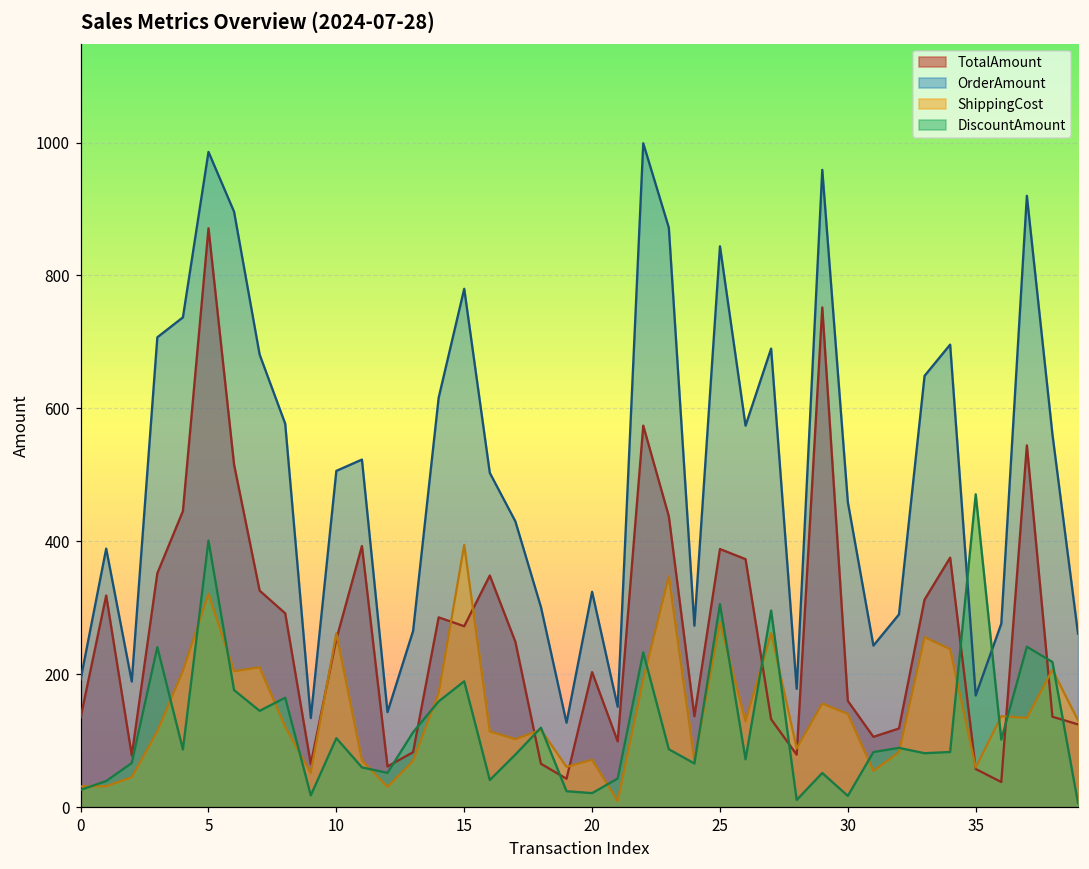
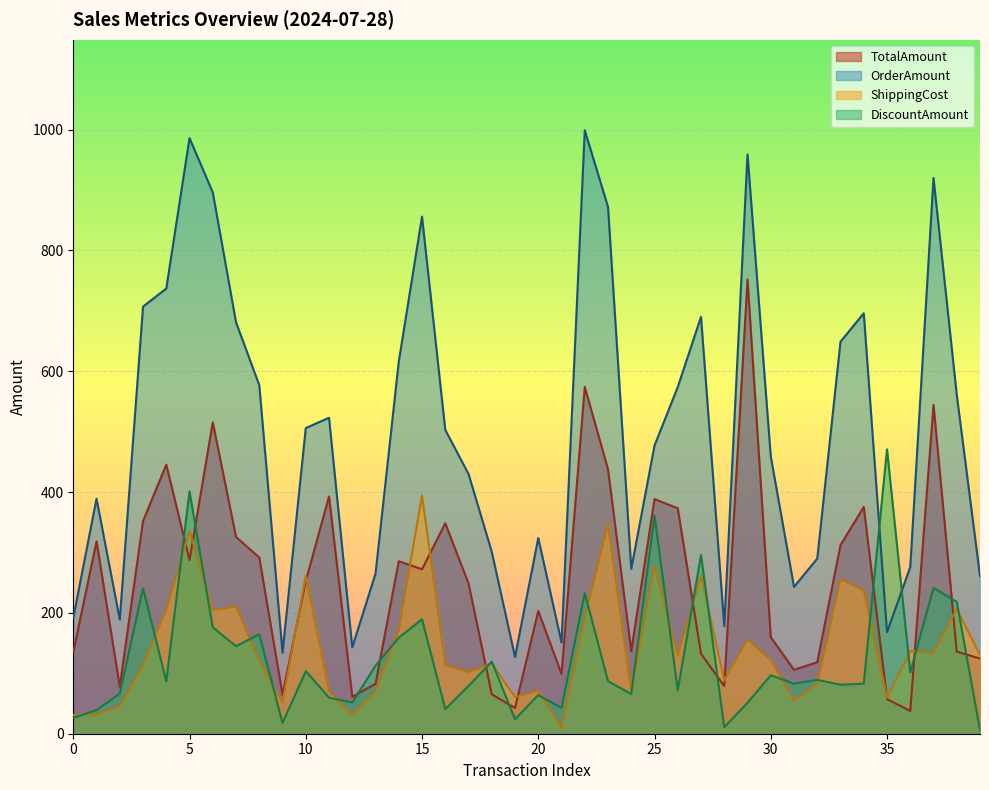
TotalAmount, 5: 870 -> 290
ShippingCost, 5: 320 -> 340
OrderAmount, 15: 780 -> 860
DiscountAmount, 20: 20 -> 60
OrderAmount, 25: 840 -> 480
DiscountAmount, 25: 310 -> 360
ShippingCost, 30: 140 -> 120
DiscountAmount, 30: 20 -> 100
